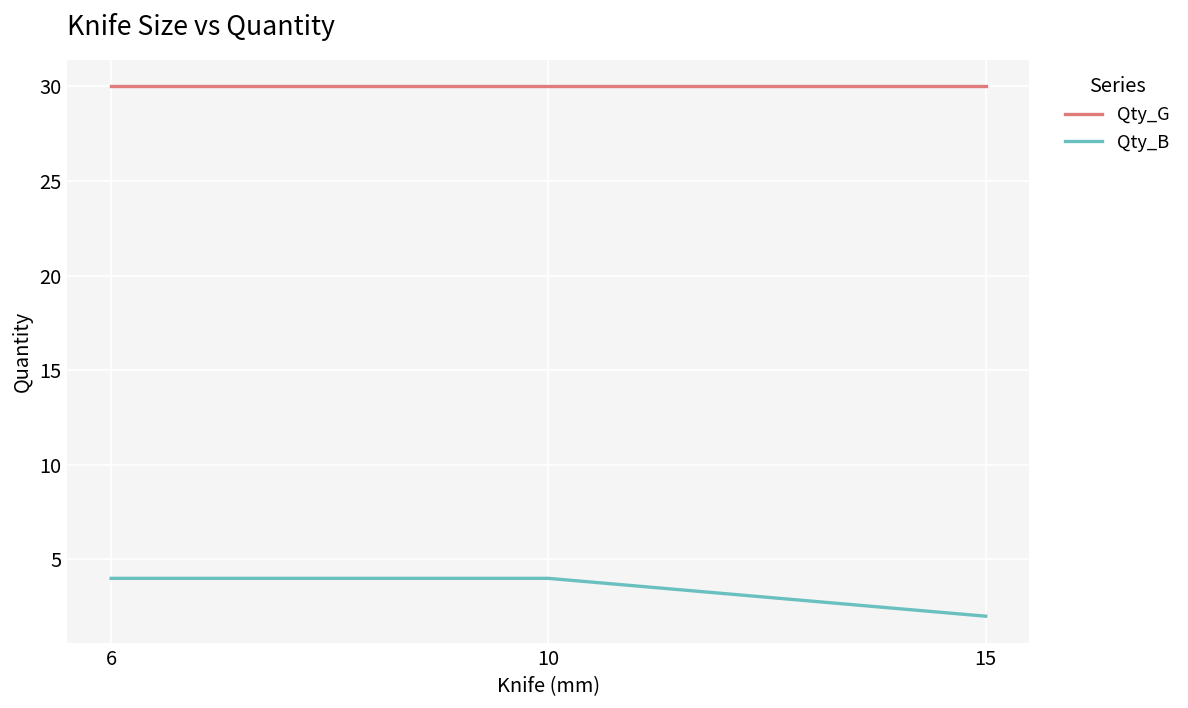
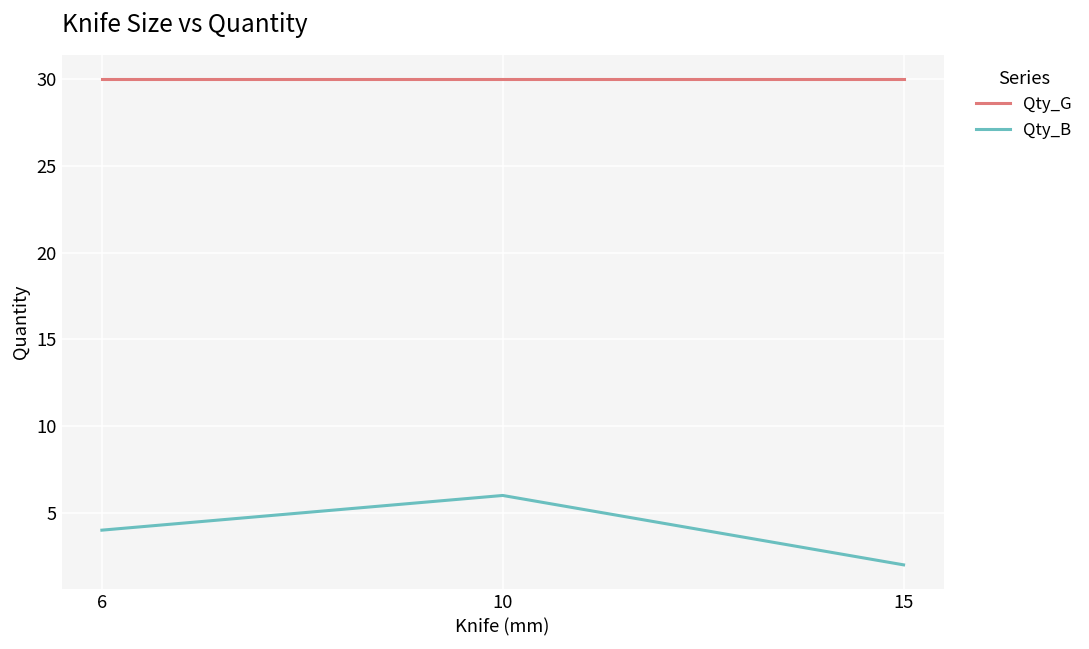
Qty_B, 10: 4 -> 6
